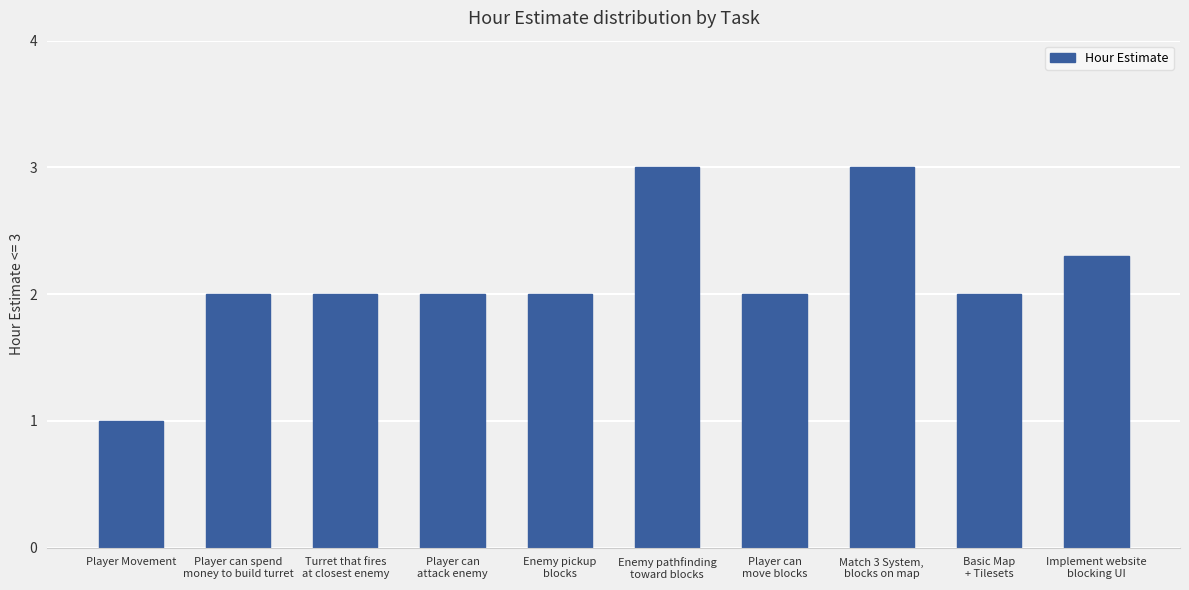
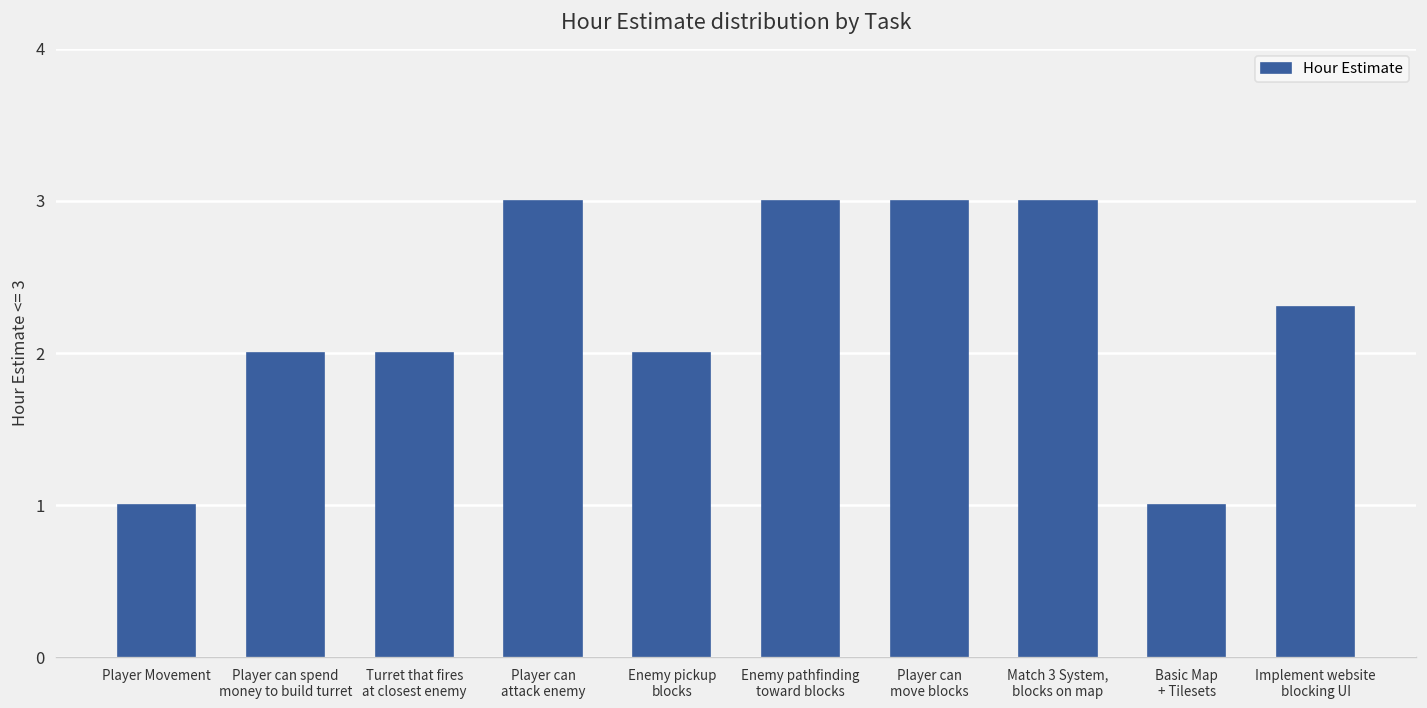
Player can attack enemy: 2 -> 3
Player can move blocks: 2 -> 3
Basic Map + Tilesets: 2 -> 1
